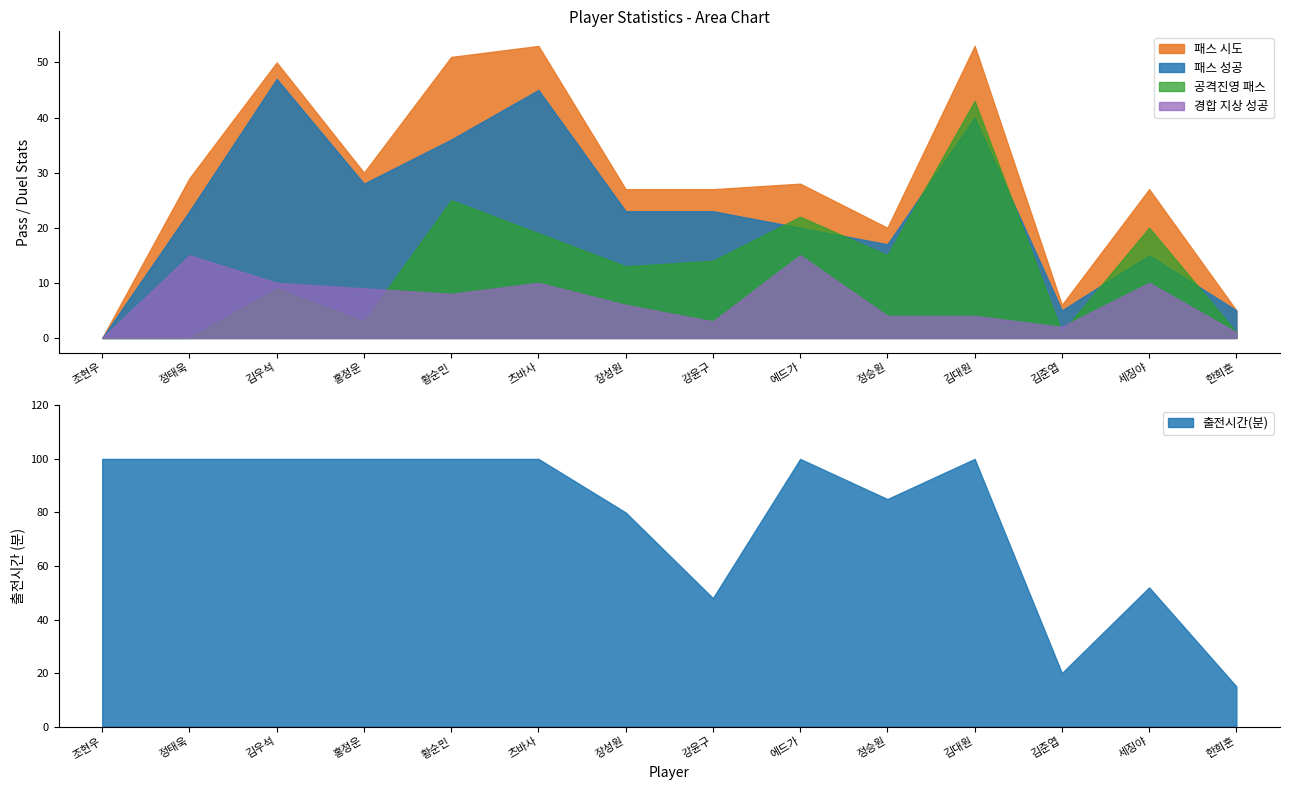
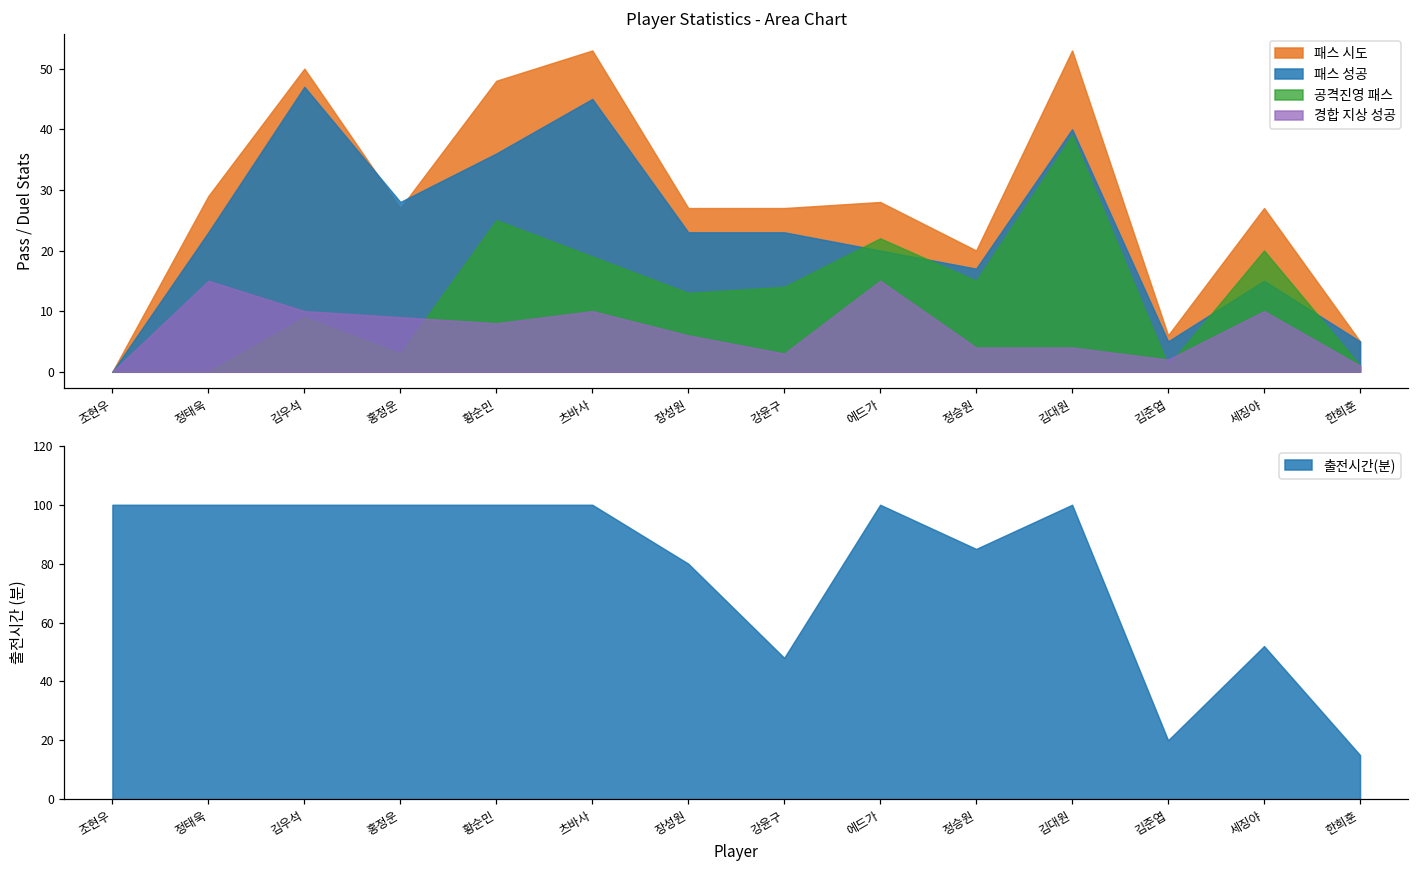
Player Statistics - Area Chart, 패스 시도, 홍정운: 30 -> 27
Player Statistics - Area Chart, 패스 시도, 황순민: 51 -> 48
Player Statistics - Area Chart, 공격진영 패스, 김대원: 43 -> 39
